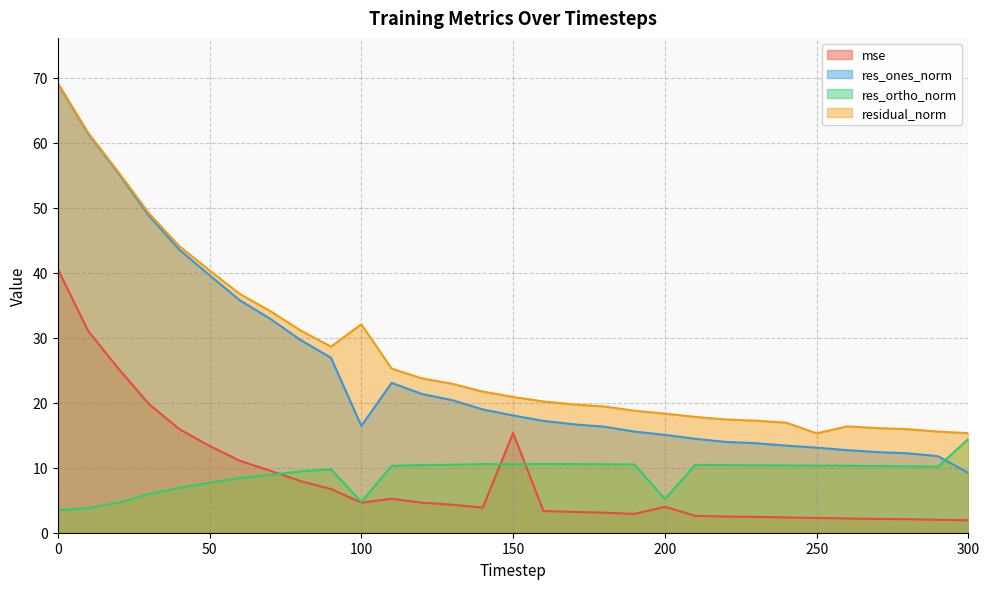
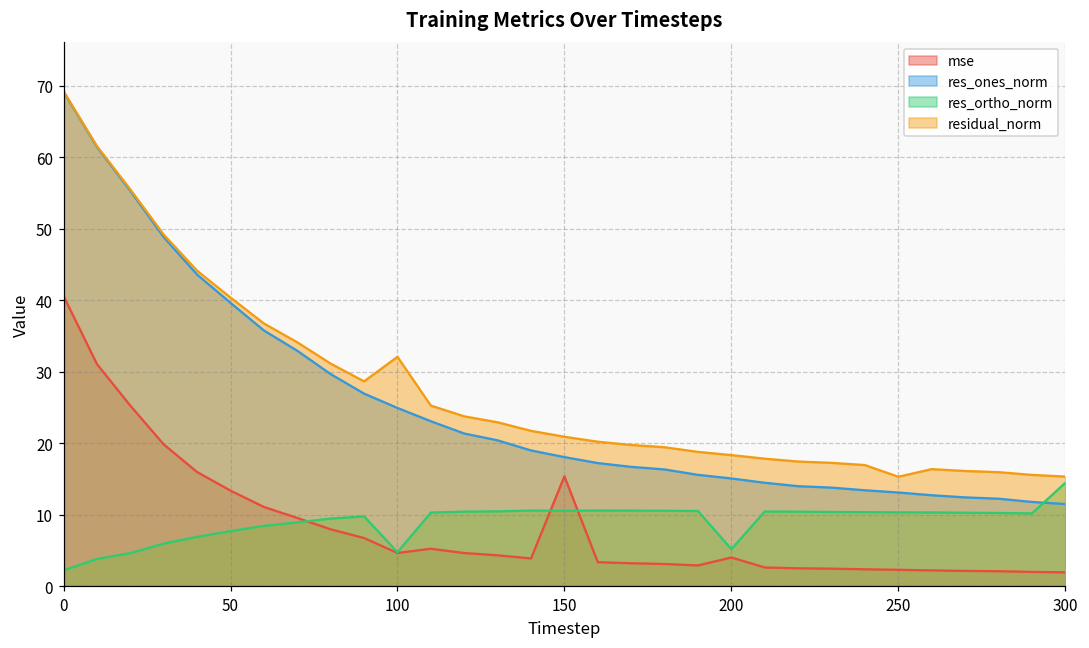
res_ortho_norm, 0: 3 -> 2
res_ones_norm, 100: 16 -> 25
res_ones_norm, 300: 9 -> 11
